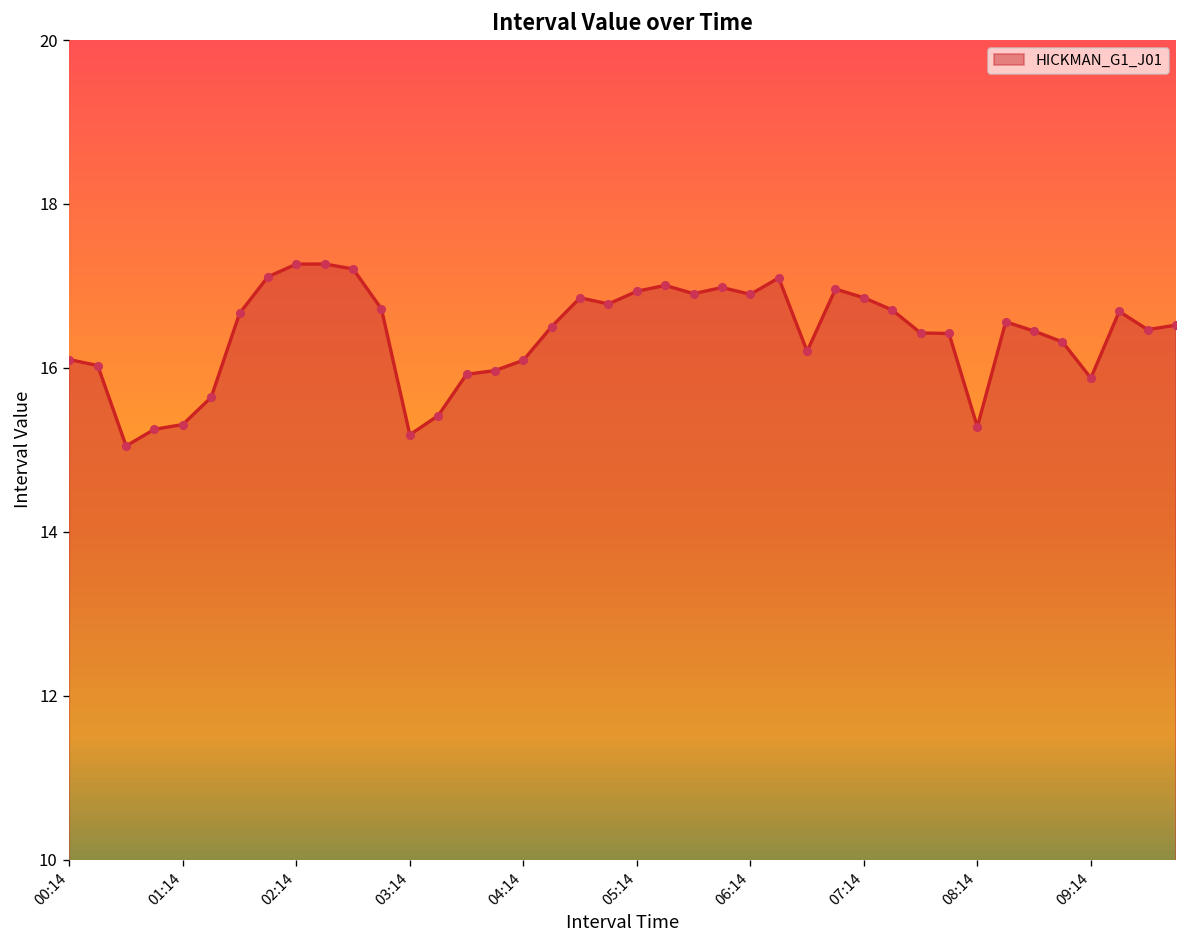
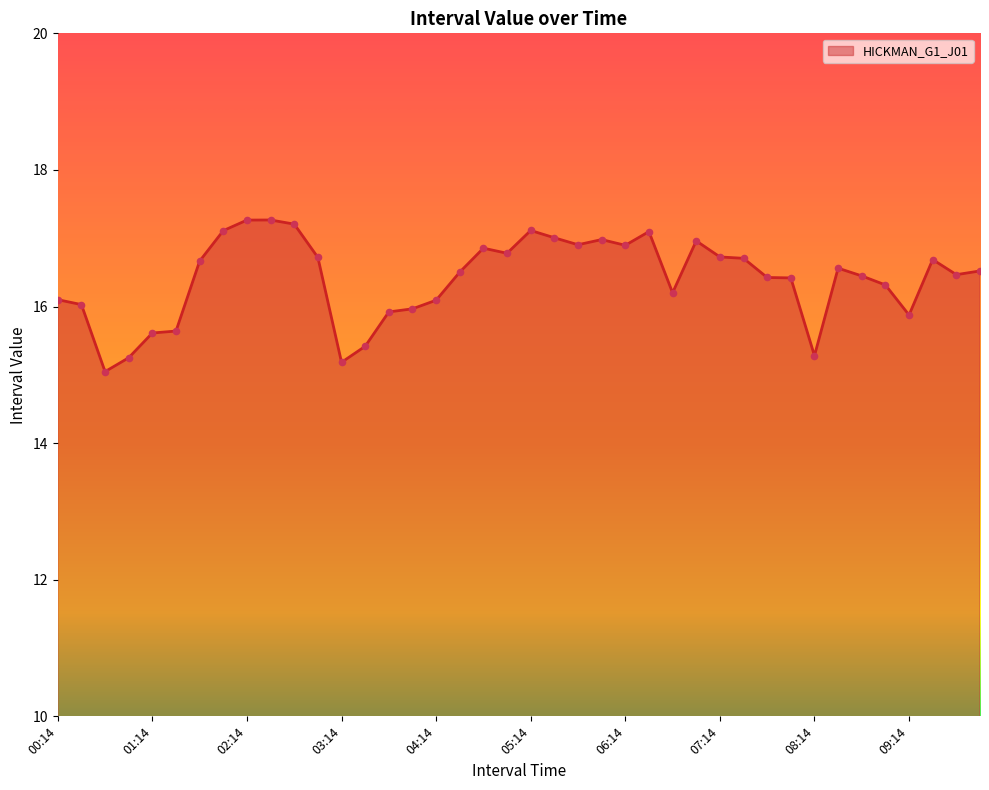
01:14: 15.3 -> 15.6
05:14: 16.9 -> 17.1
07:14: 16.9 -> 16.7
